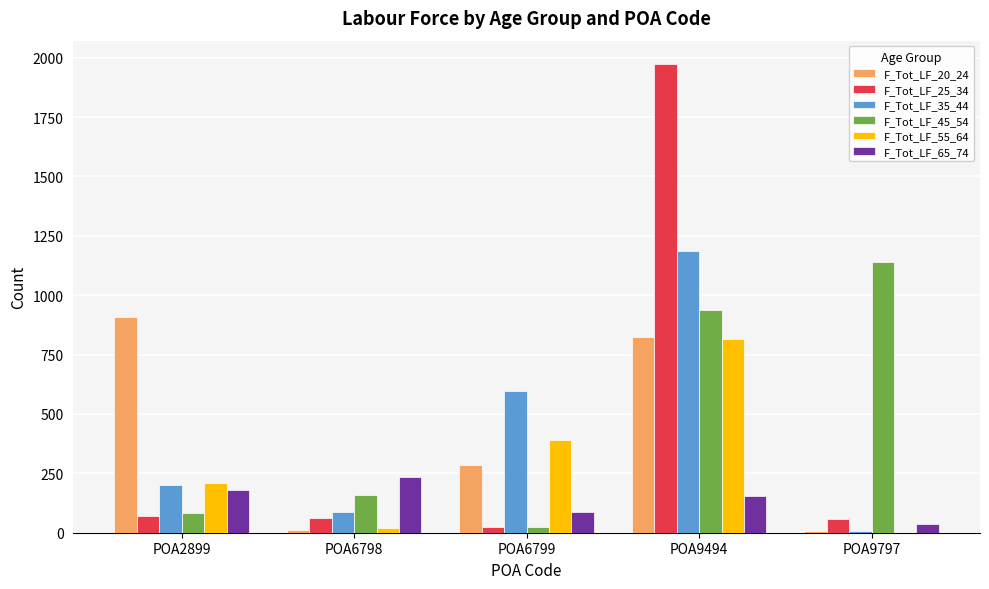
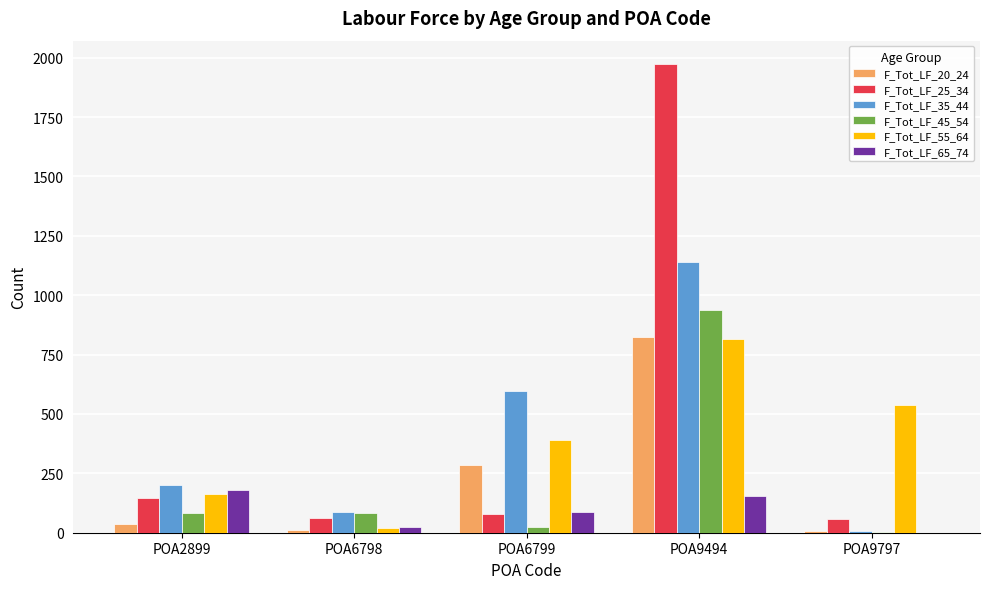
F_Tot_LF_20_24, POA2899: 910 -> 40
F_Tot_LF_25_34, POA2899: 70 -> 150
F_Tot_LF_55_64, POA2899: 210 -> 160
F_Tot_LF_45_54, POA6798: 160 -> 90
F_Tot_LF_65_74, POA6798: 230 -> 20
F_Tot_LF_25_34, POA6799: 20 -> 80
F_Tot_LF_35_44, POA9494: 1190 -> 1140
F_Tot_LF_45_54, POA9797: 1140 -> 10
F_Tot_LF_55_64, POA9797: 0 -> 540
F_Tot_LF_65_74, POA9797: 40 -> 0
